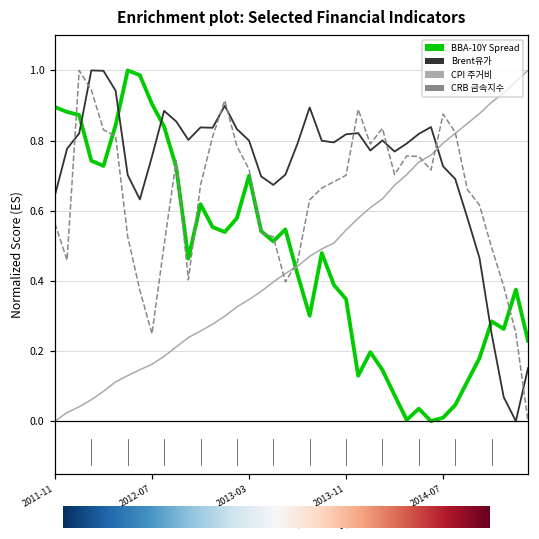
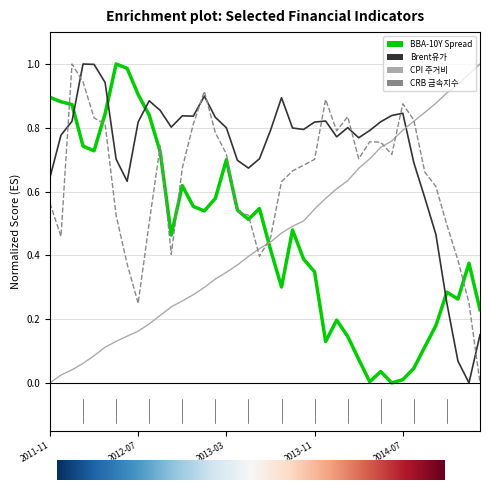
Brent유가, 2012-07: 0.75 -> 0.82
Brent유가, 2014-07: 0.73 -> 0.85
